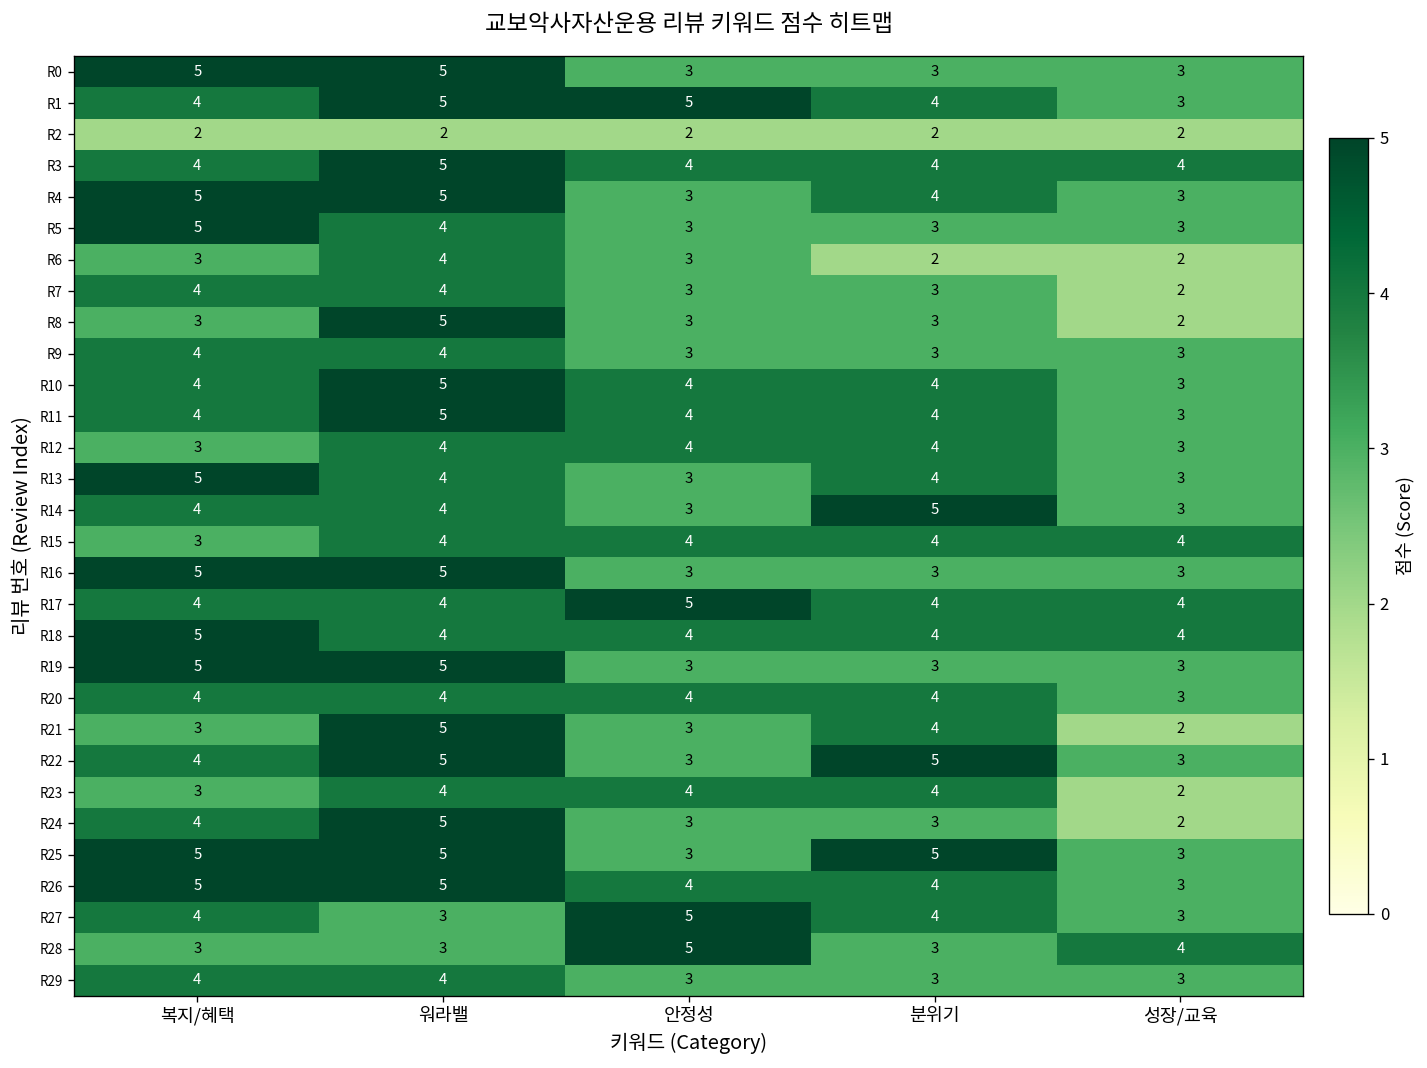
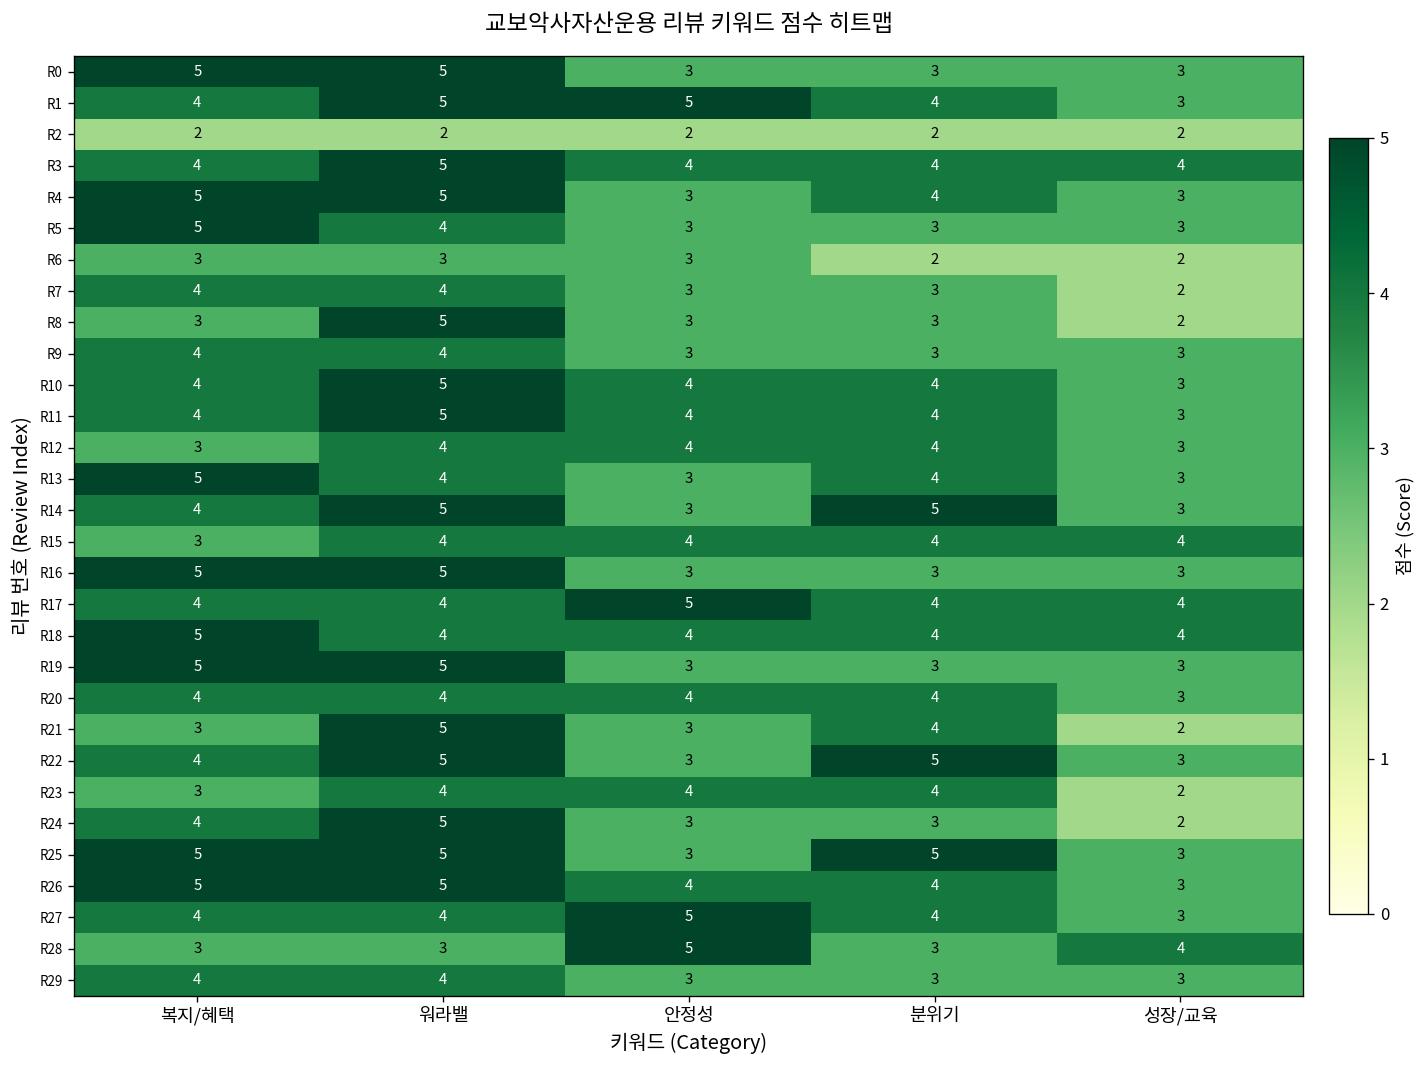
R6, 워라밸: 4 -> 3
R14, 워라밸: 4 -> 5
R27, 워라밸: 3 -> 4
